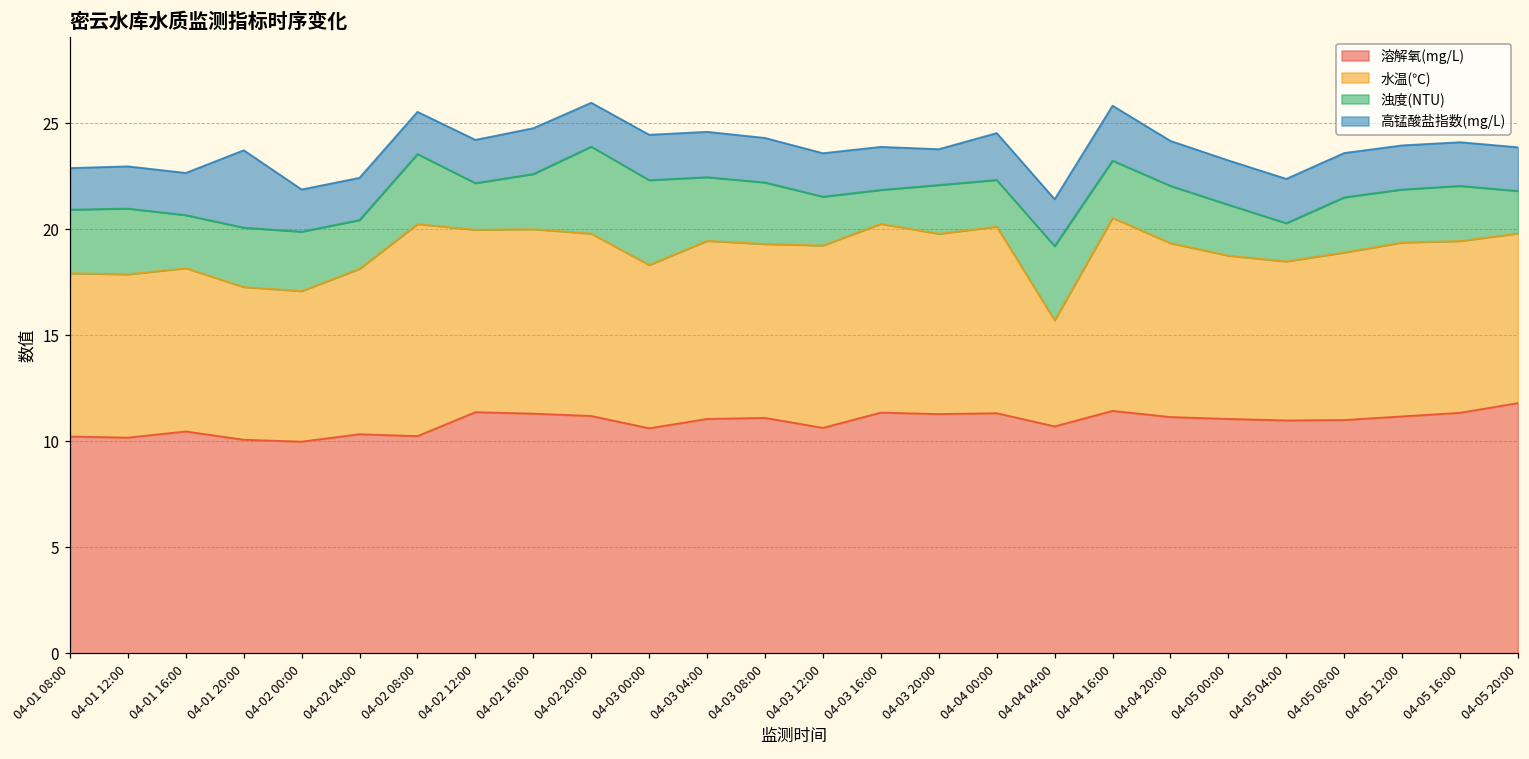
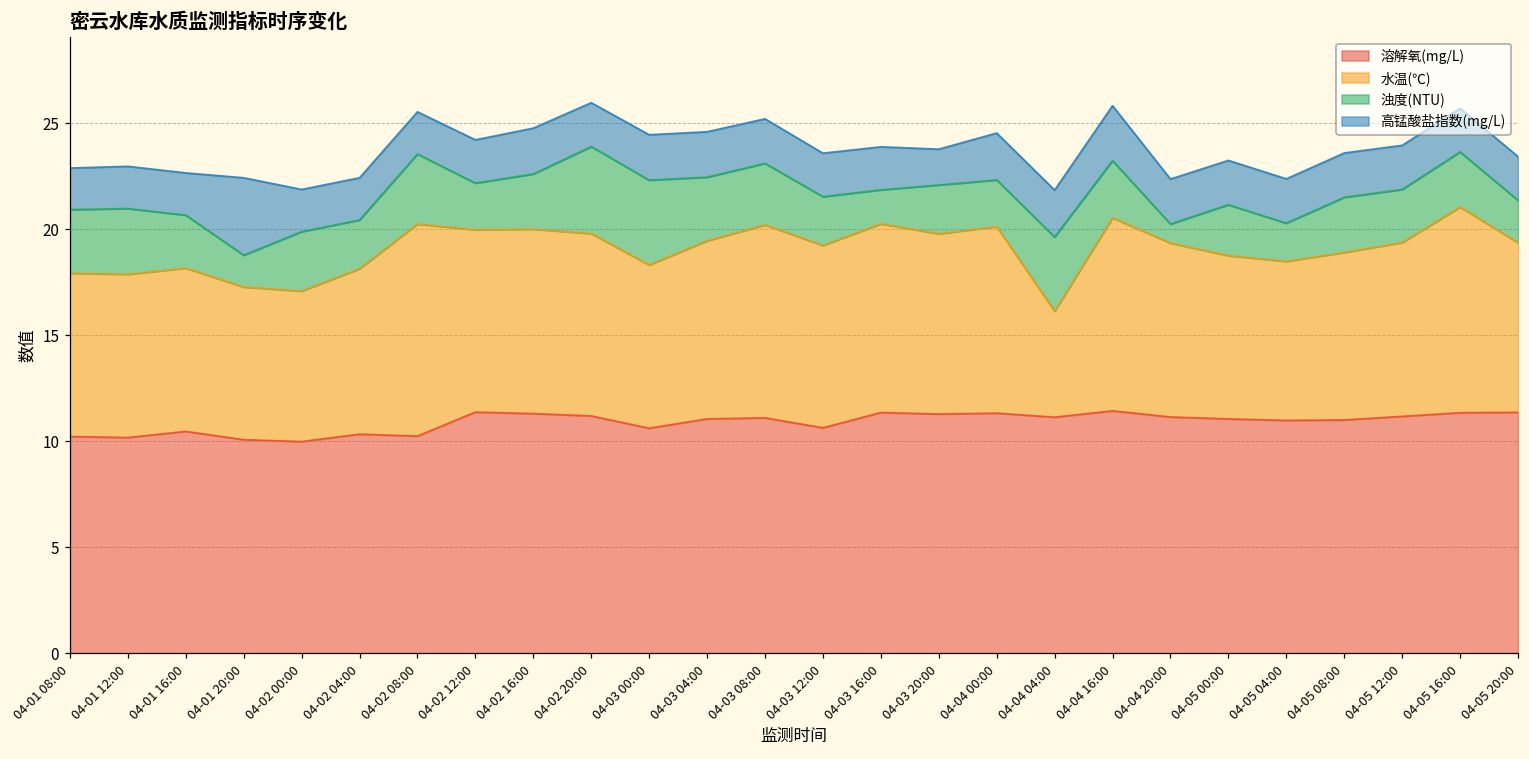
浊度(NTU), 04-01 20:00: 2.8 -> 1.5
水温(℃), 04-03 08:00: 8.2 -> 9.1
溶解氧(mg/L), 04-04 04:00: 10.7 -> 11.1
浊度(NTU), 04-04 20:00: 2.7 -> 0.9
水温(℃), 04-05 16:00: 8.1 -> 9.7
溶解氧(mg/L), 04-05 20:00: 11.8 -> 11.4
